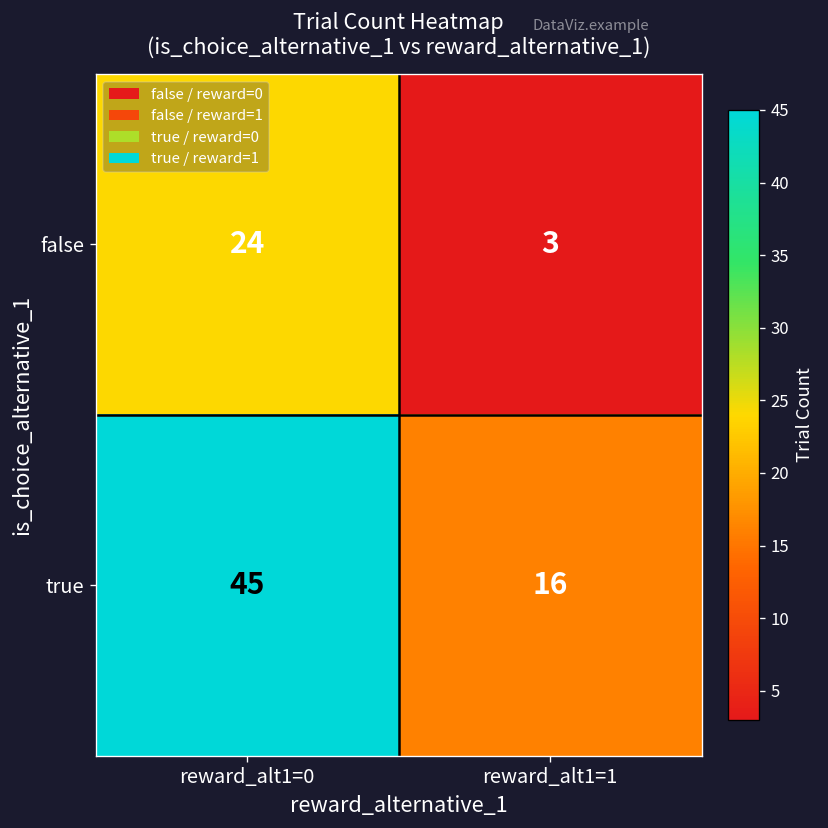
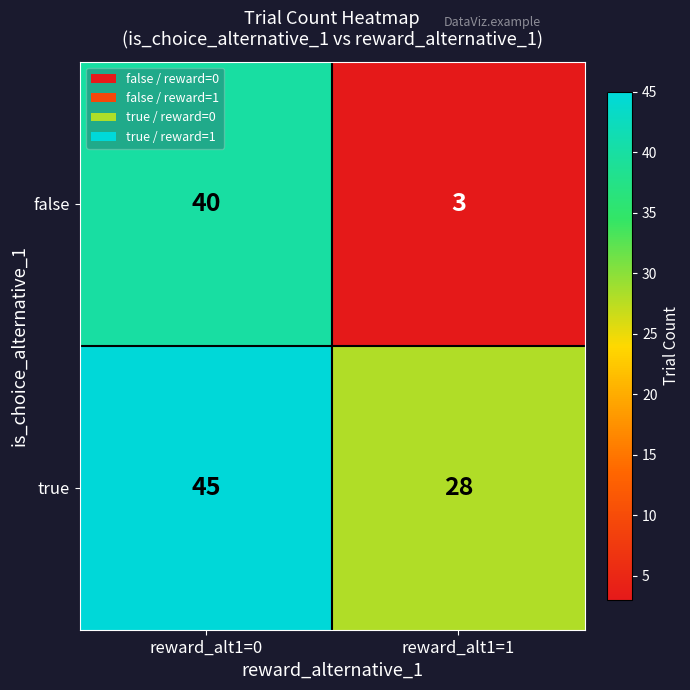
false, reward_alt1=0: 24 -> 40
true, reward_alt1=1: 16 -> 28
